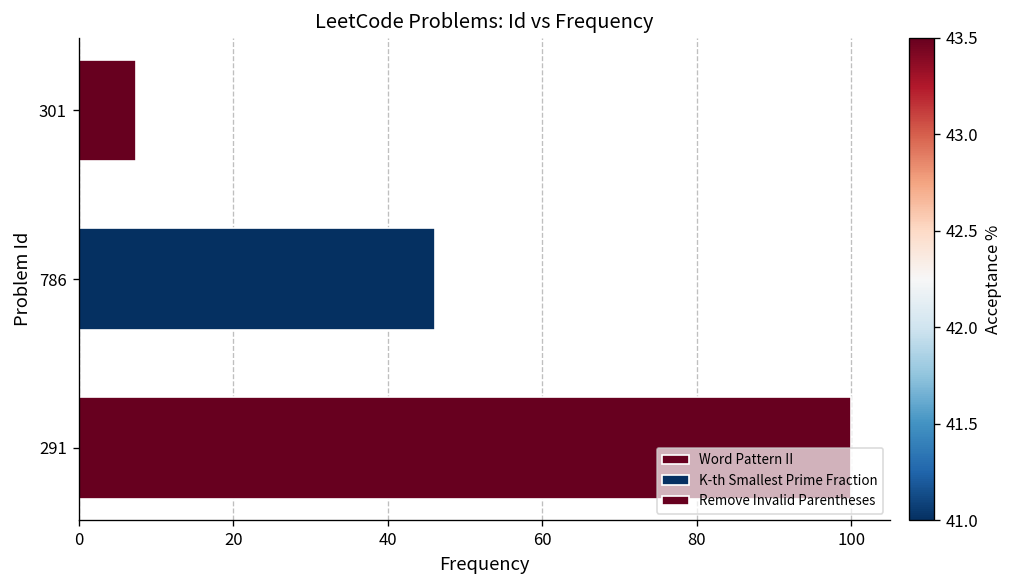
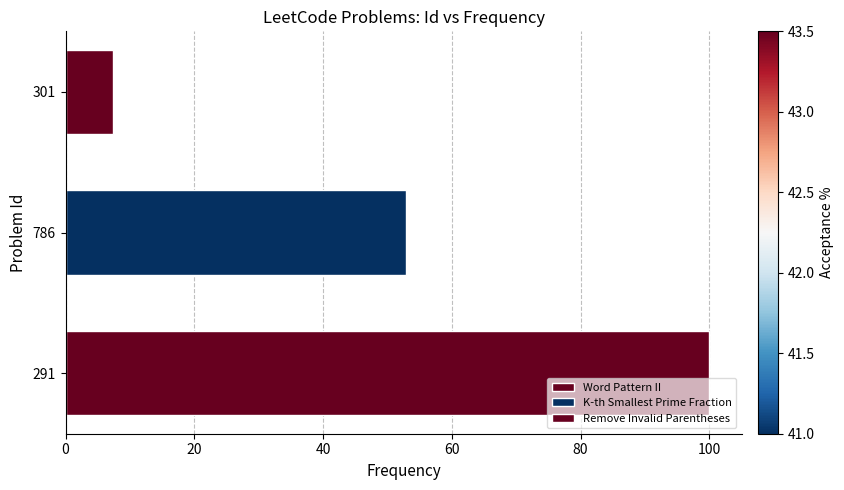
786: 46 -> 53
